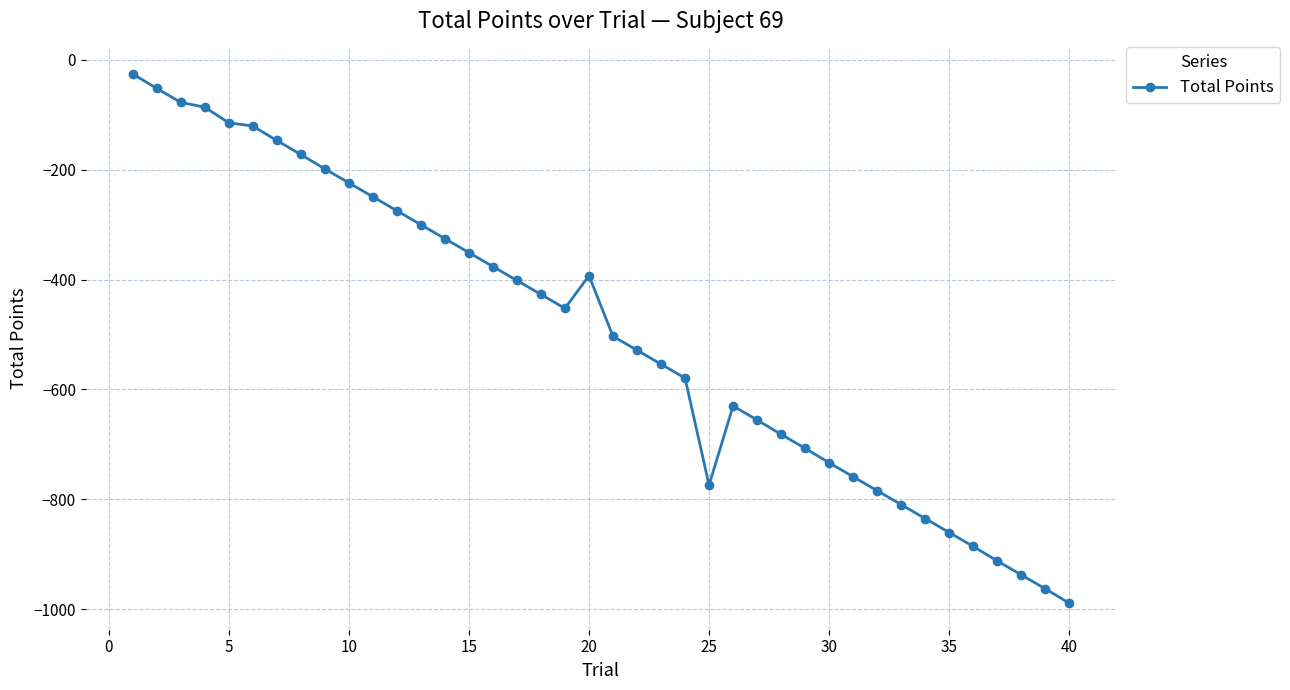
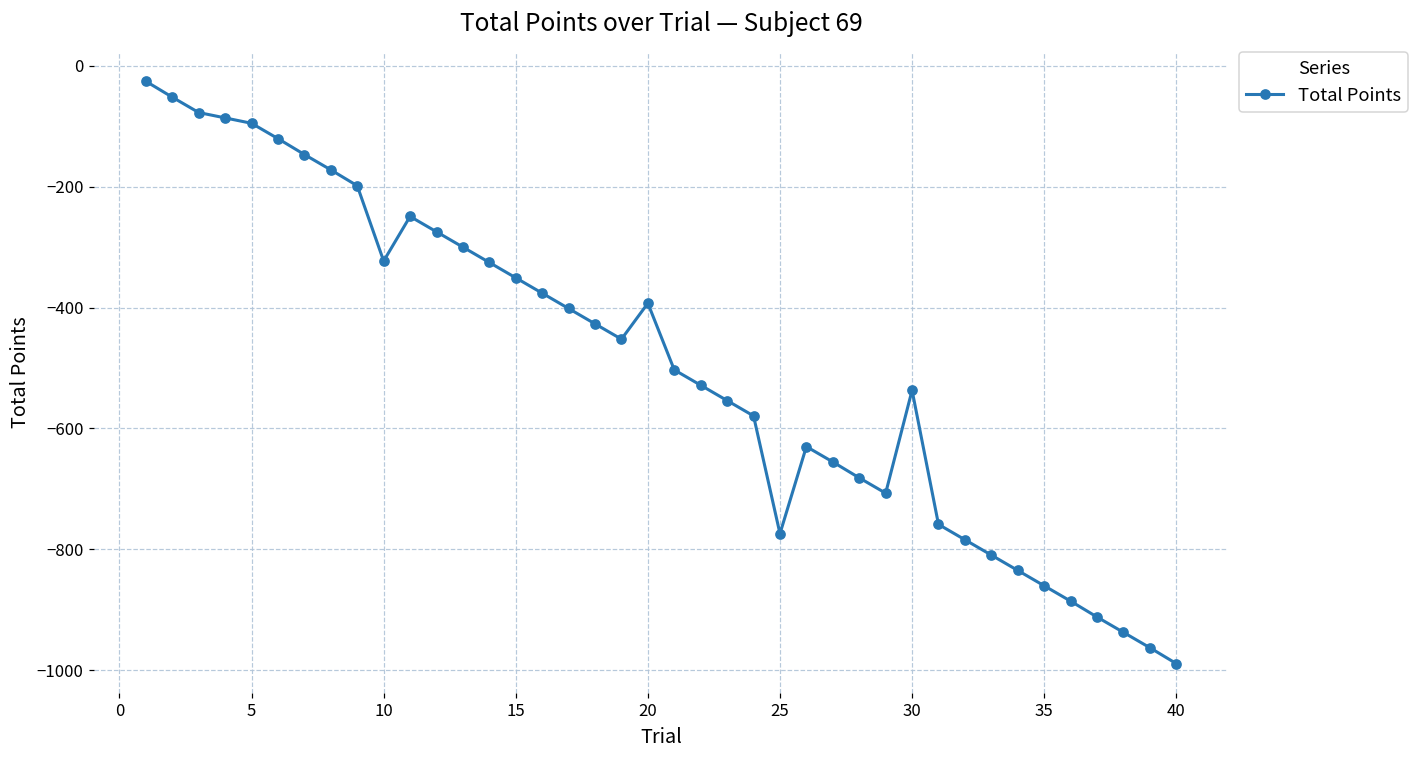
5: -110 -> -90
10: -220 -> -320
30: -730 -> -540
